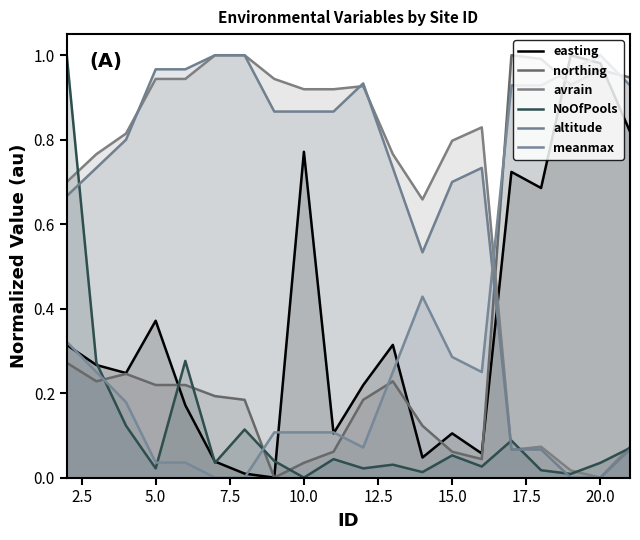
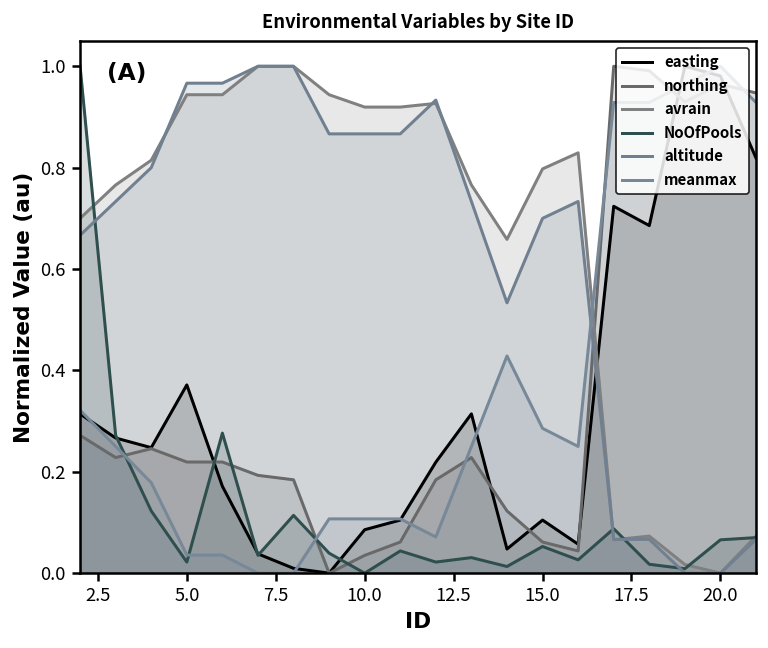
easting, 10.0: 0.77 -> 0.09
NoOfPools, 20.0: 0.04 -> 0.07
